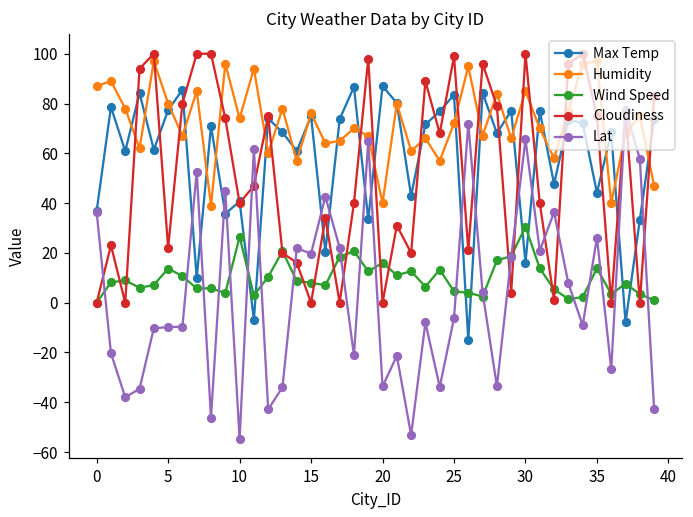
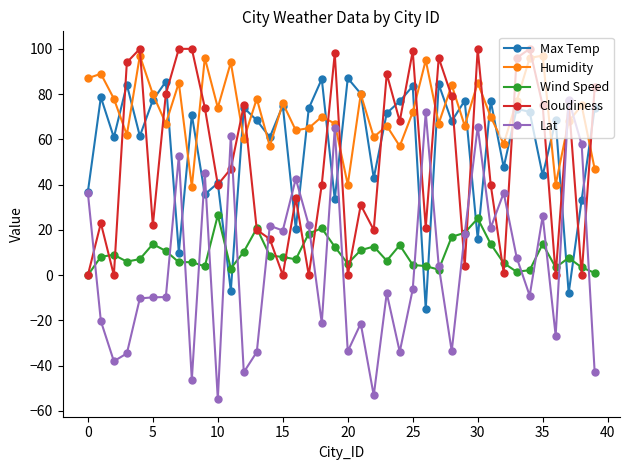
Wind Speed, 20: 16 -> 5
Wind Speed, 30: 30 -> 25
